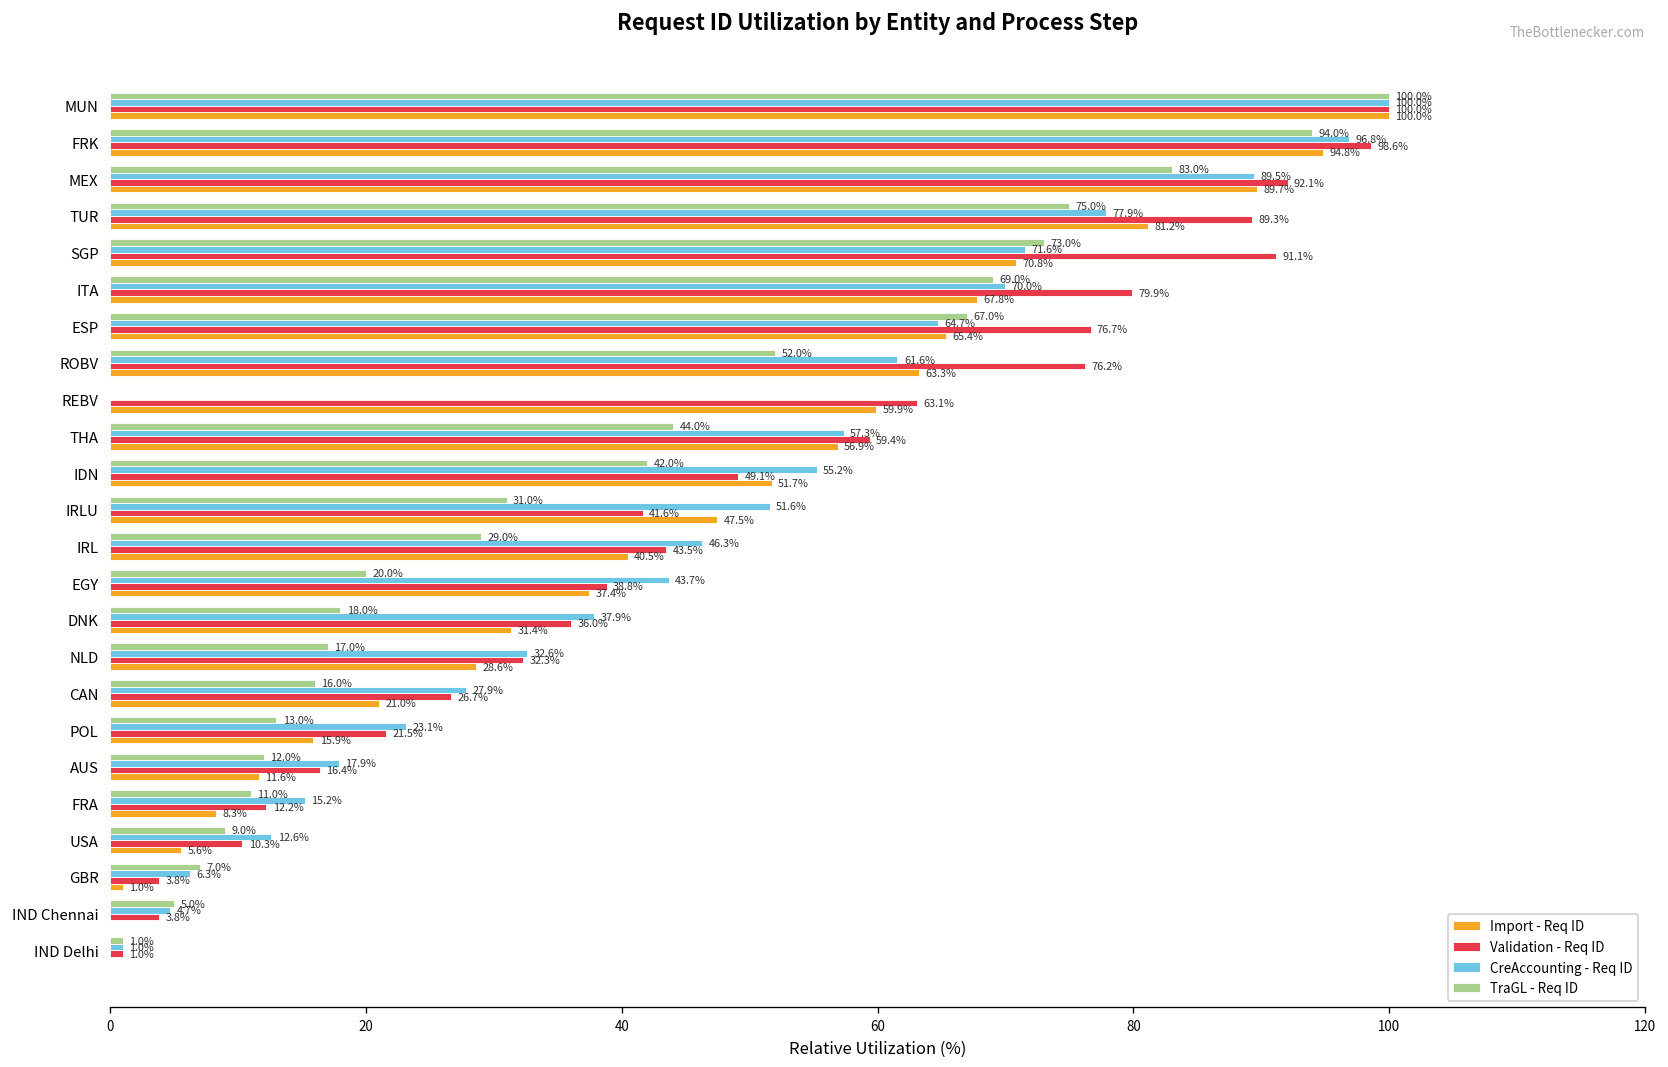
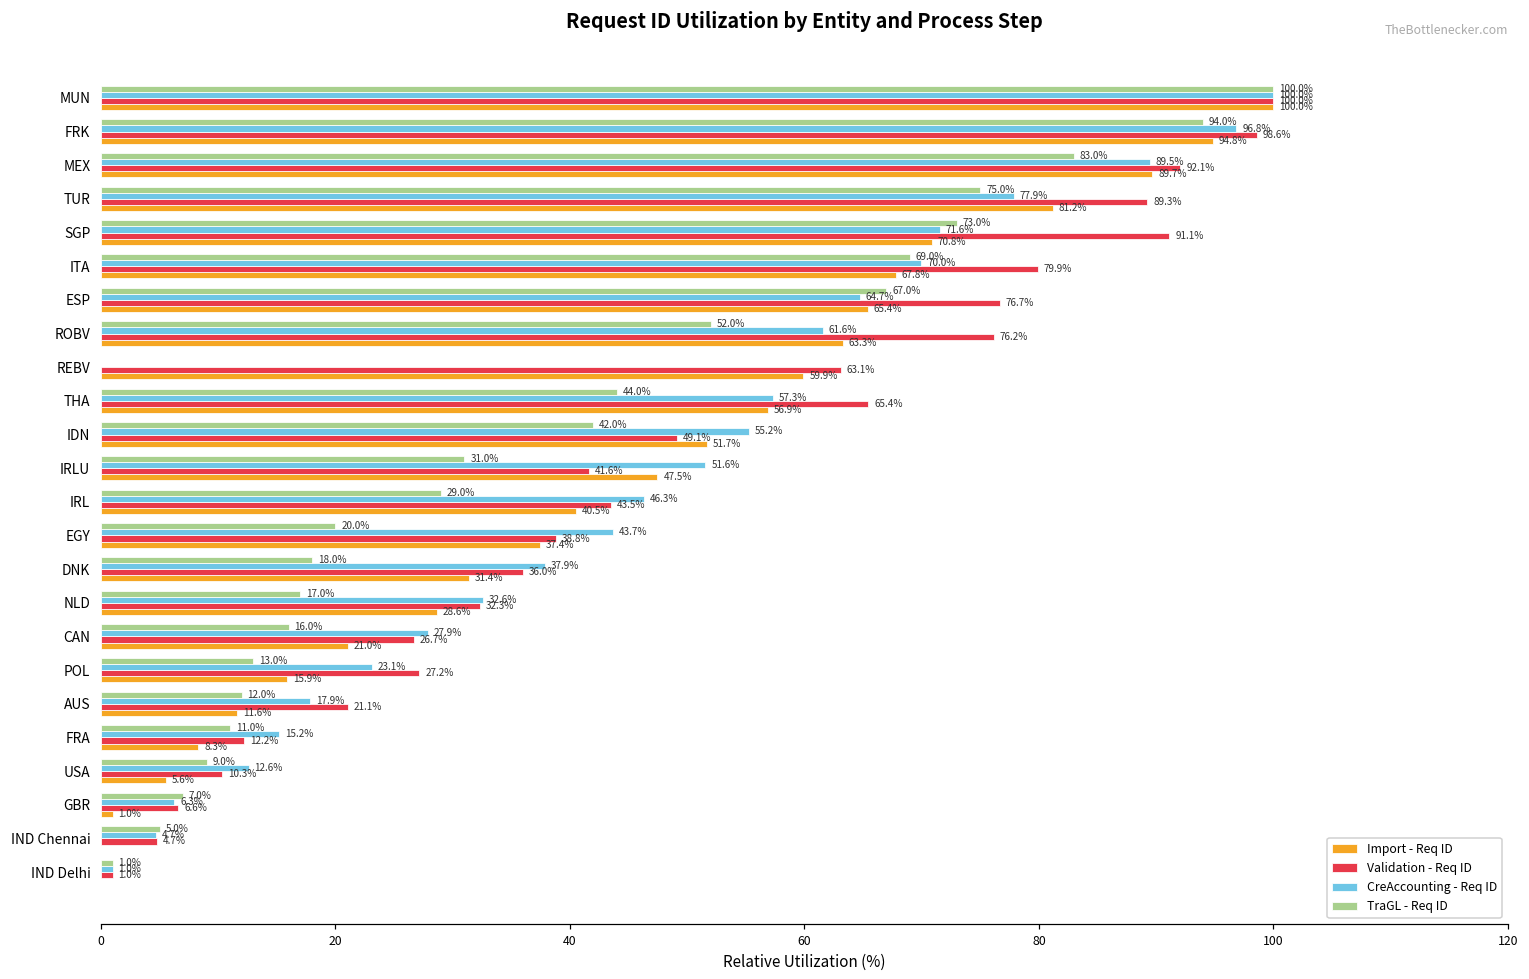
Validation - Req ID, THA: 59.4% -> 65.4%
Validation - Req ID, POL: 21.5% -> 27.2%
Validation - Req ID, AUS: 16.4% -> 21.1%
Validation - Req ID, GBR: 3.8% -> 6.6%
Validation - Req ID, IND Chennai: 3.8% -> 4.7%
